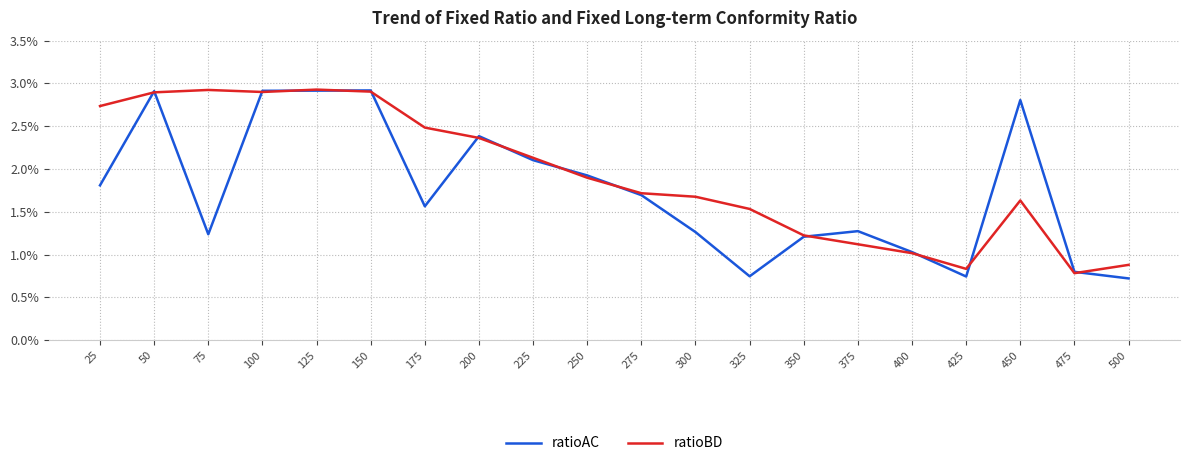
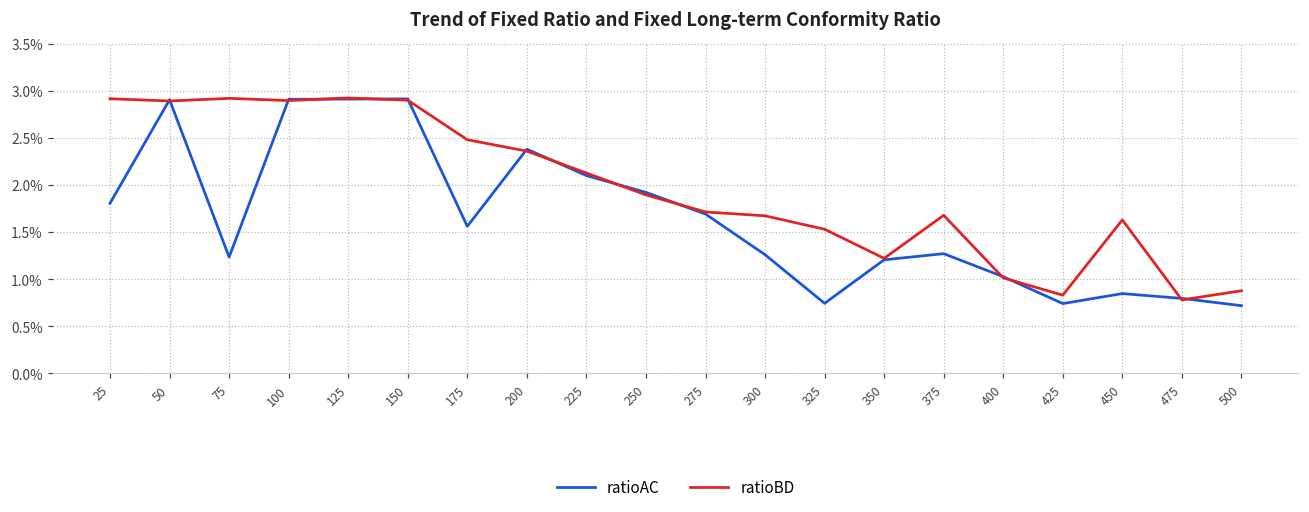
ratioBD, 25: 2.7% -> 2.9%
ratioBD, 375: 1.1% -> 1.7%
ratioAC, 450: 2.8% -> 0.8%
